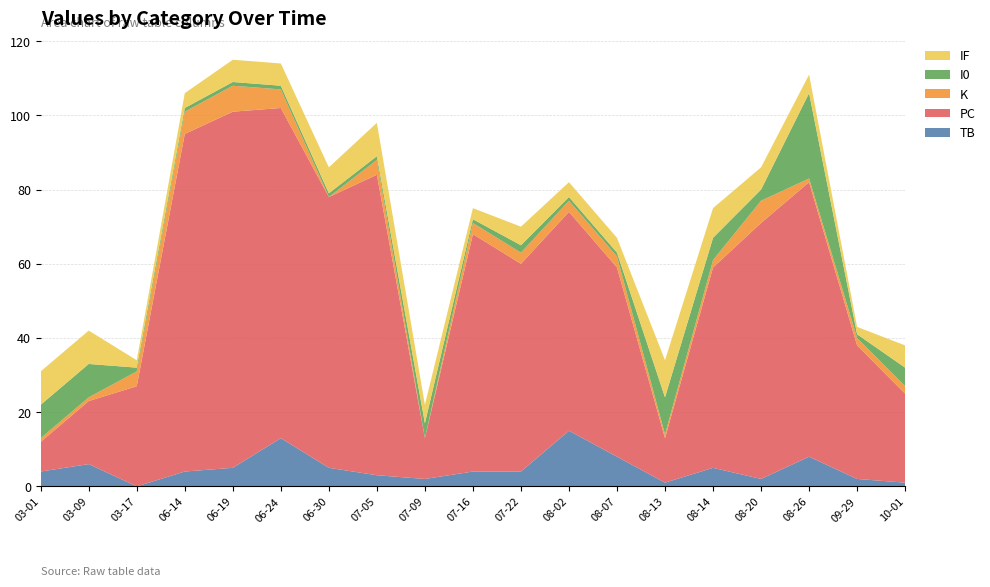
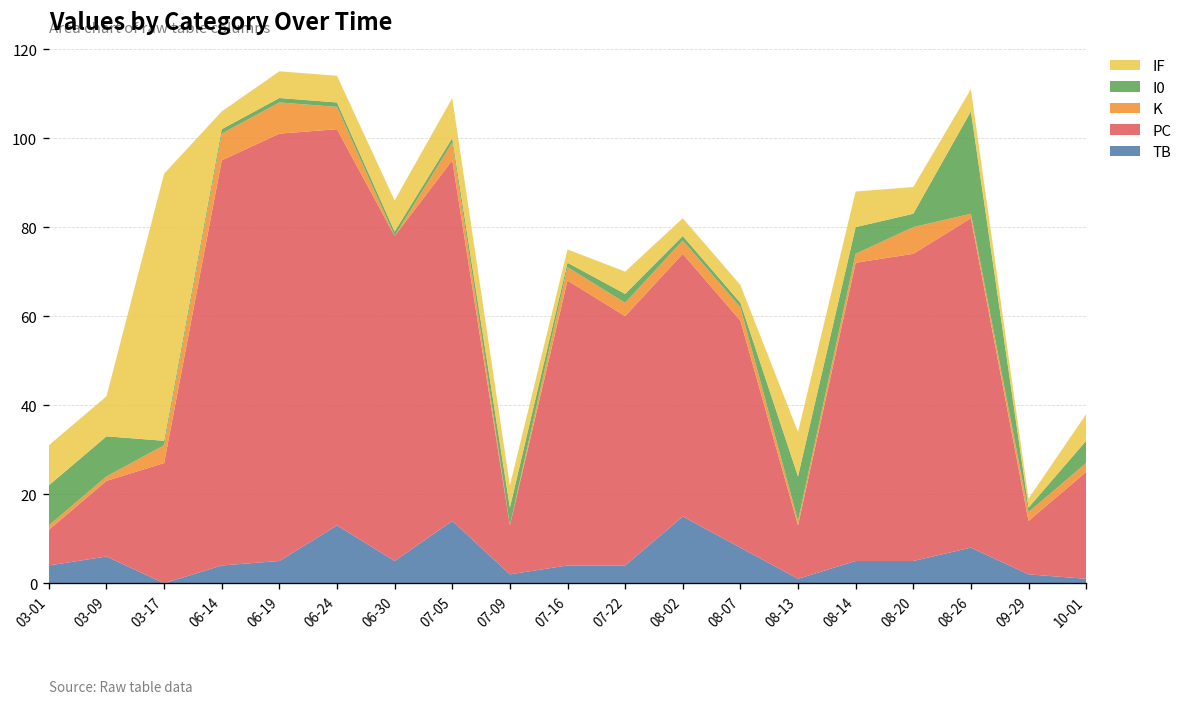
IF, 03-17: 2 -> 60
TB, 07-05: 3 -> 14
PC, 08-14: 54 -> 67
TB, 08-20: 2 -> 5
PC, 09-29: 36 -> 12
